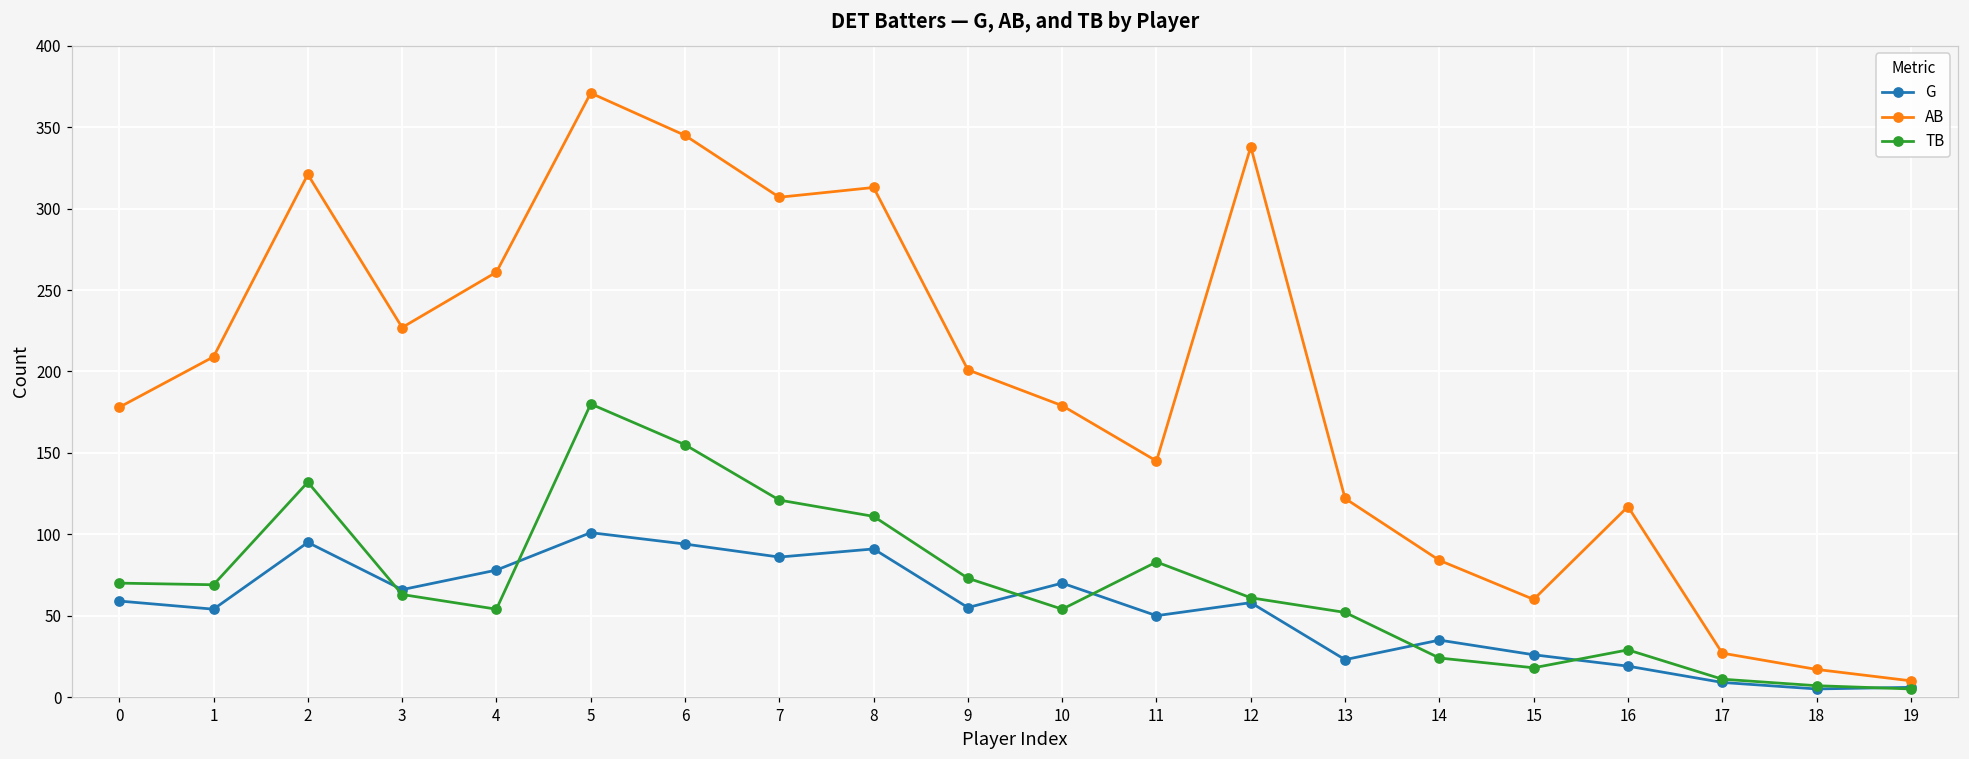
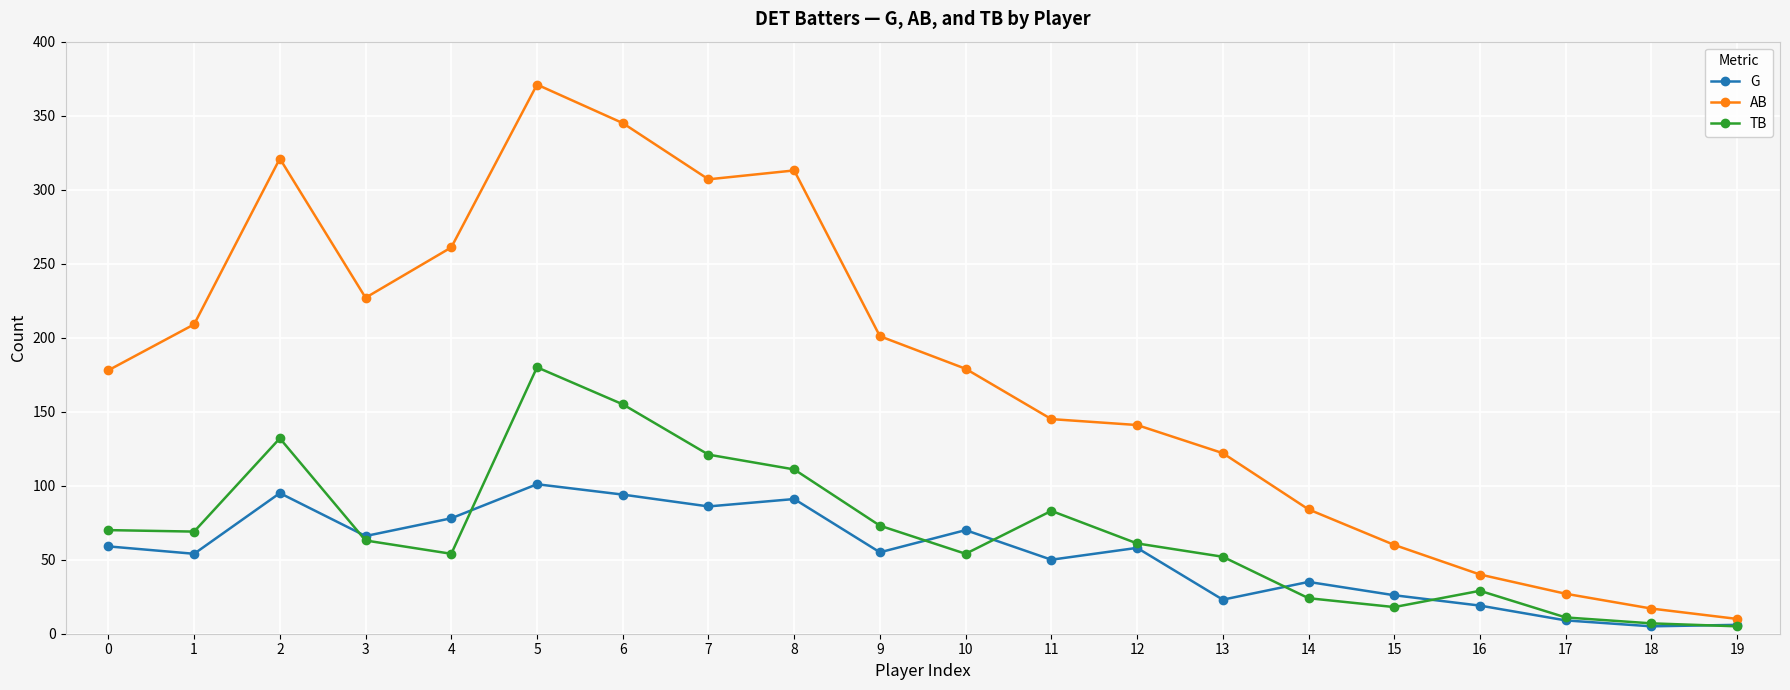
AB, 12: 338 -> 141
AB, 16: 117 -> 40
